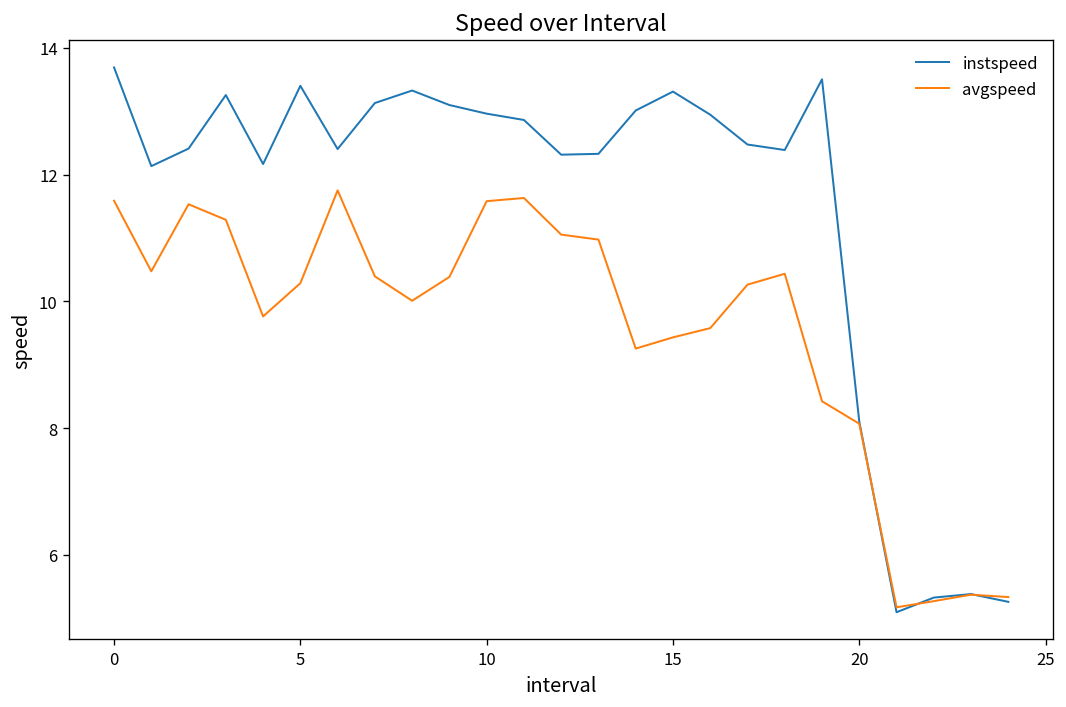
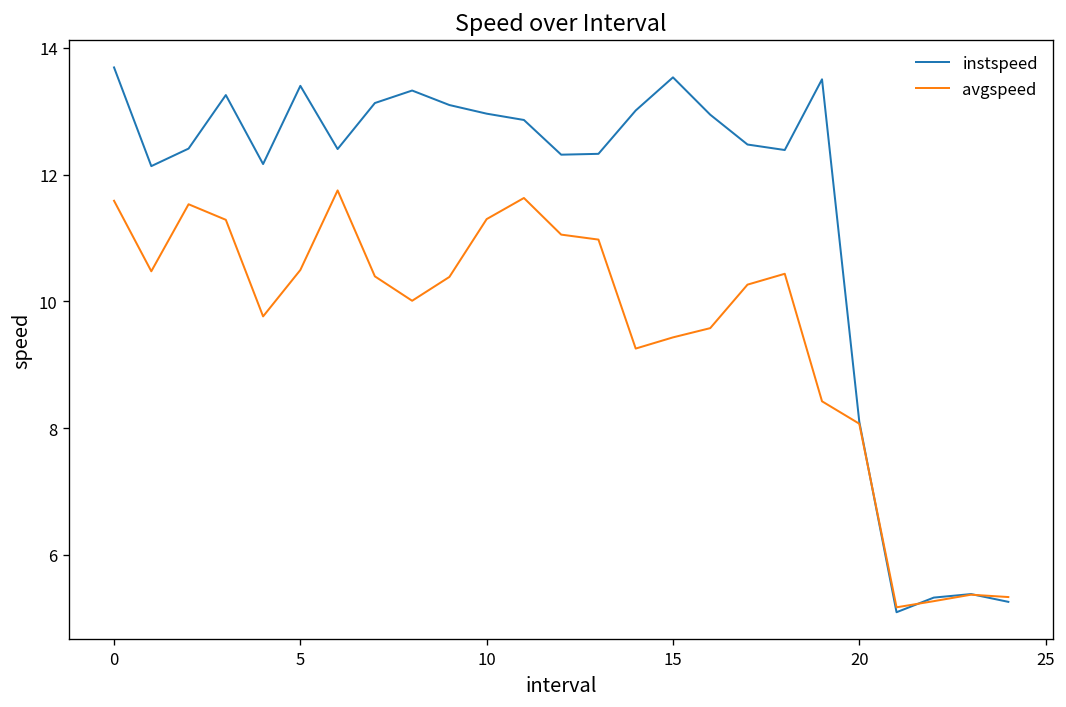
avgspeed, 5: 10.3 -> 10.5
avgspeed, 10: 11.6 -> 11.3
instspeed, 15: 13.3 -> 13.5
